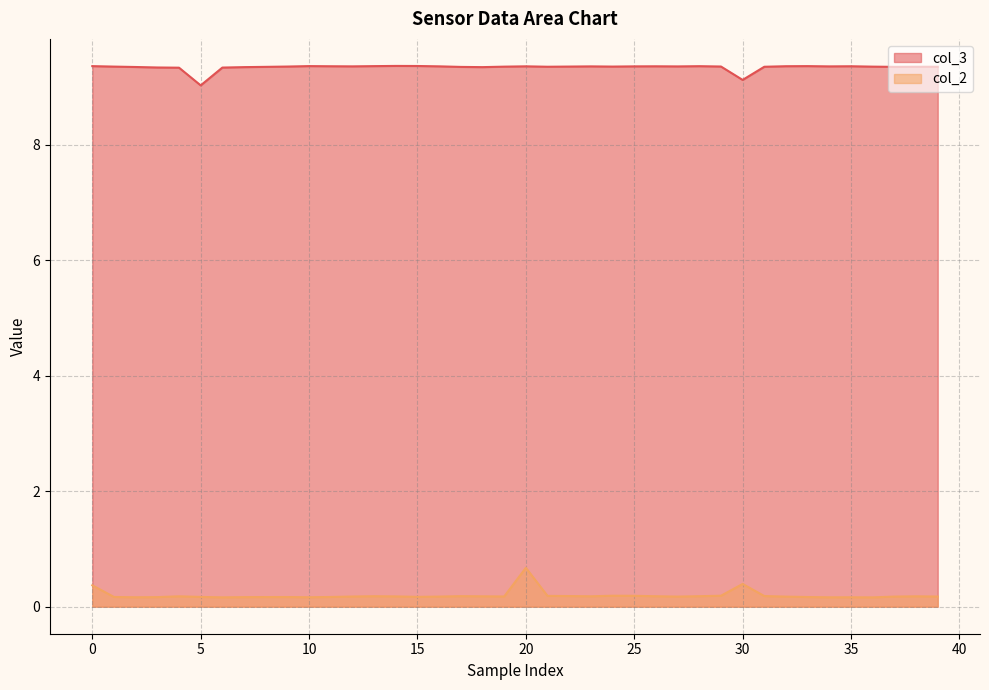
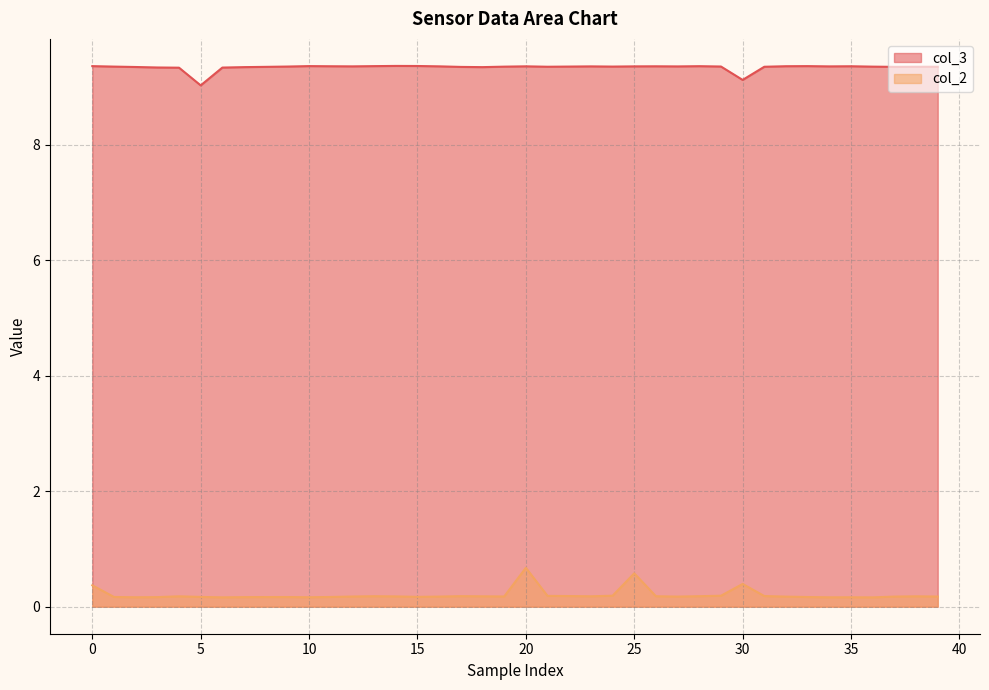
col_2, 25: 0.2 -> 0.6
